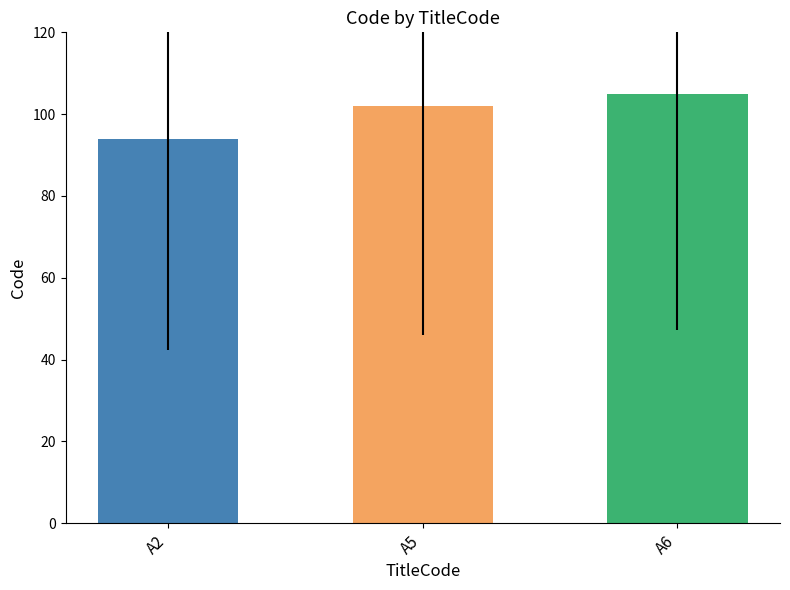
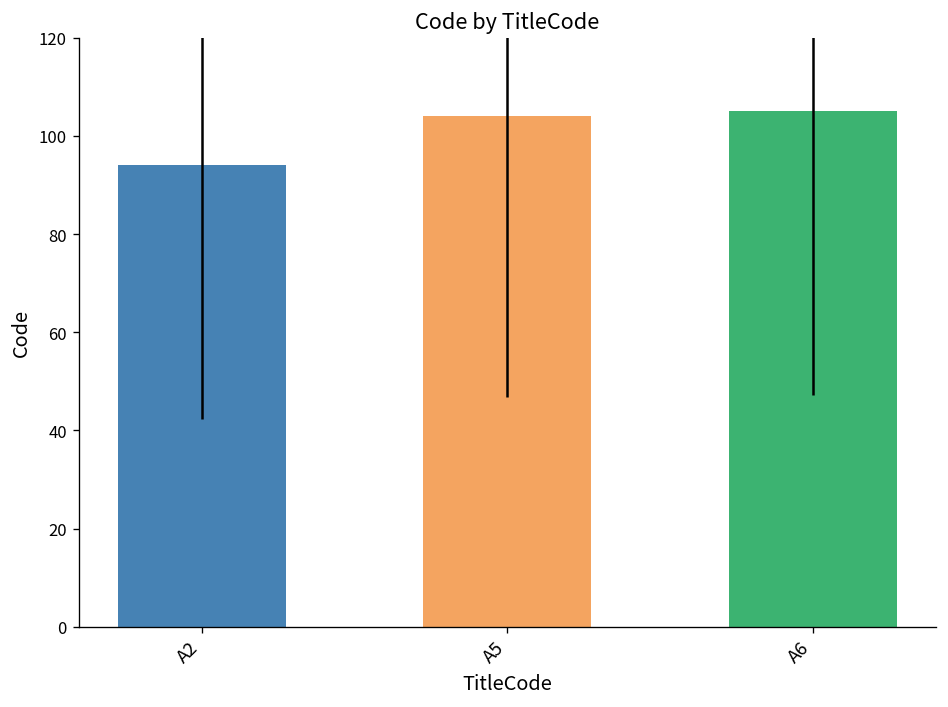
A5: 102 -> 104
